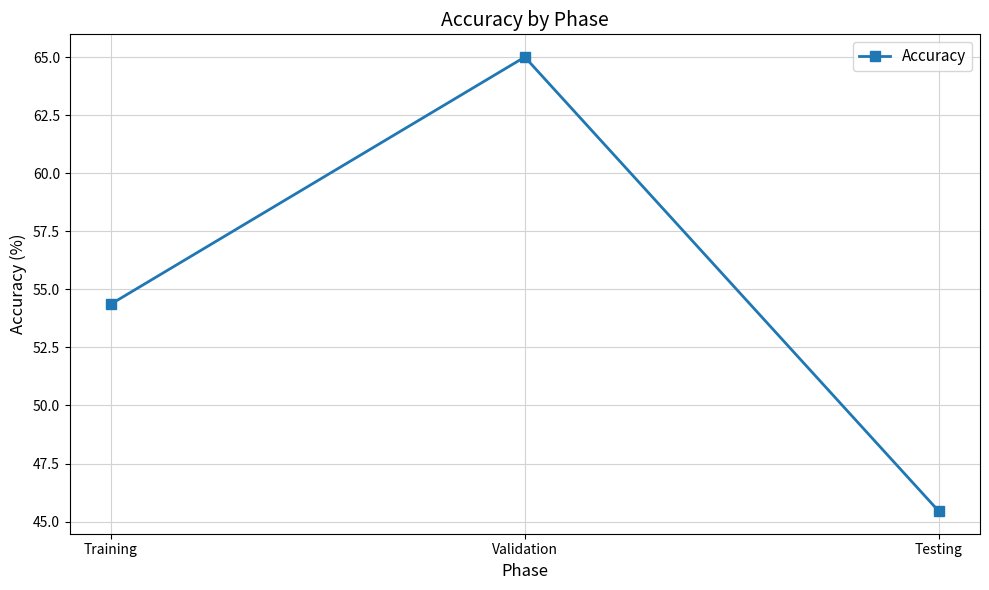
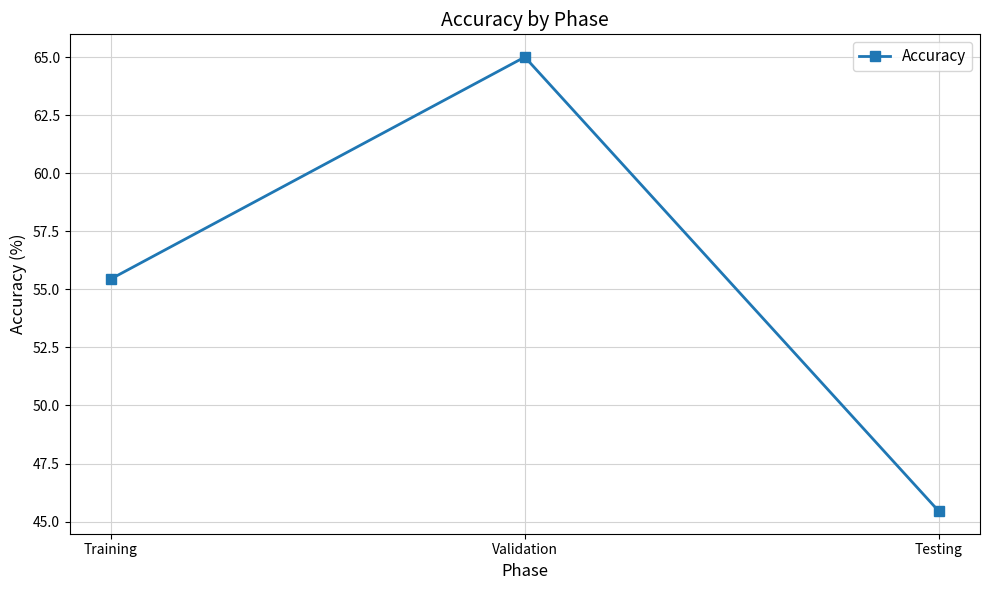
Training: 54.4 -> 55.4
